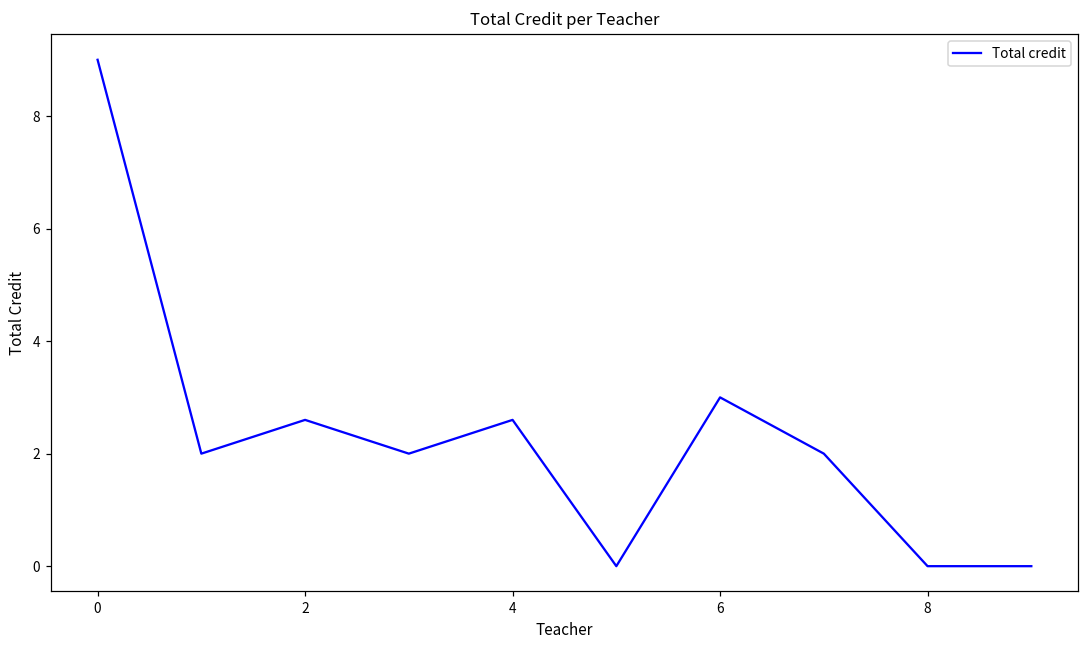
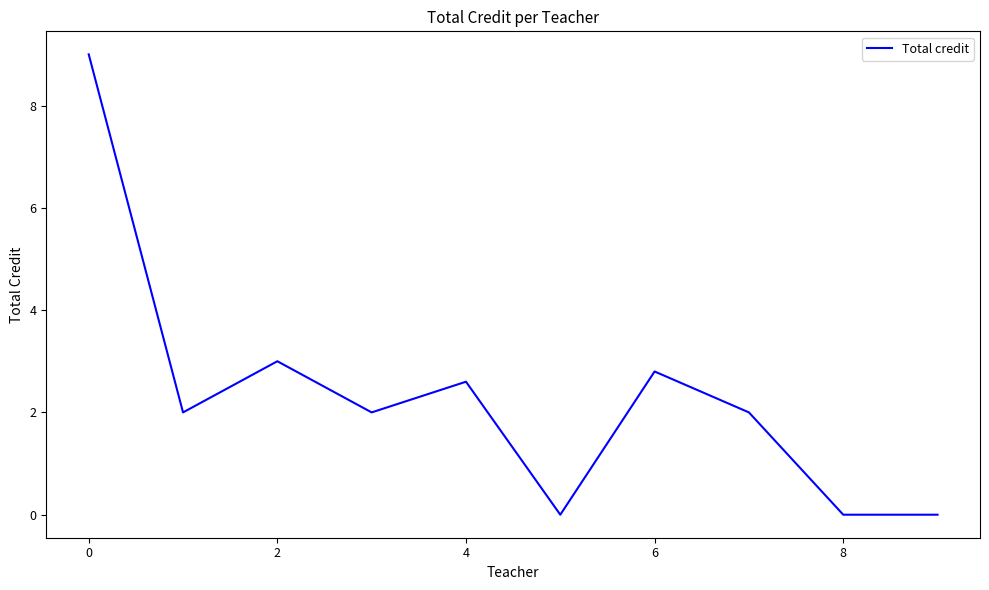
2: 2.6 -> 3.0
6: 3.0 -> 2.8
